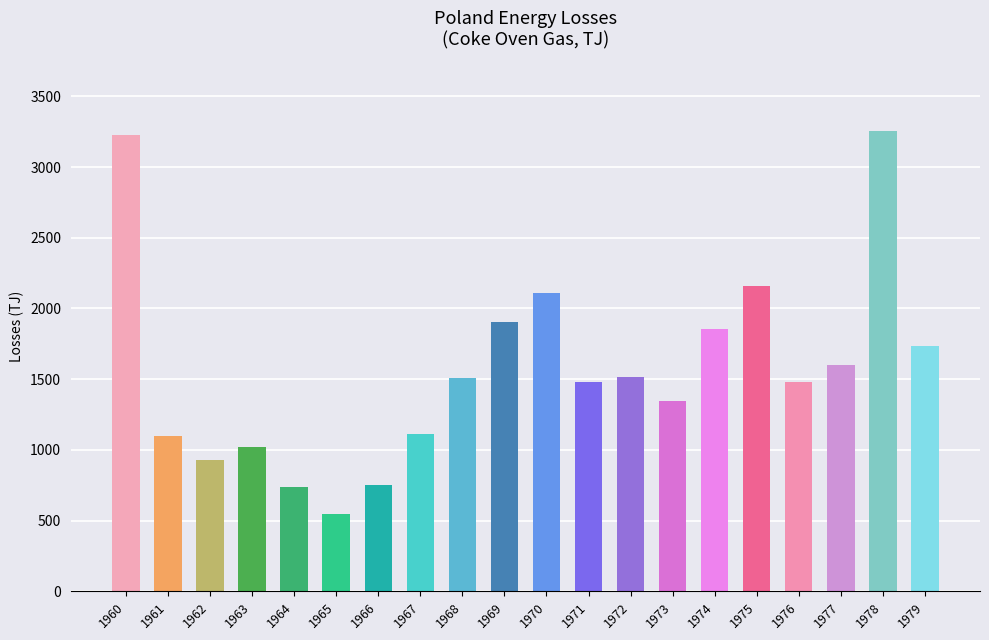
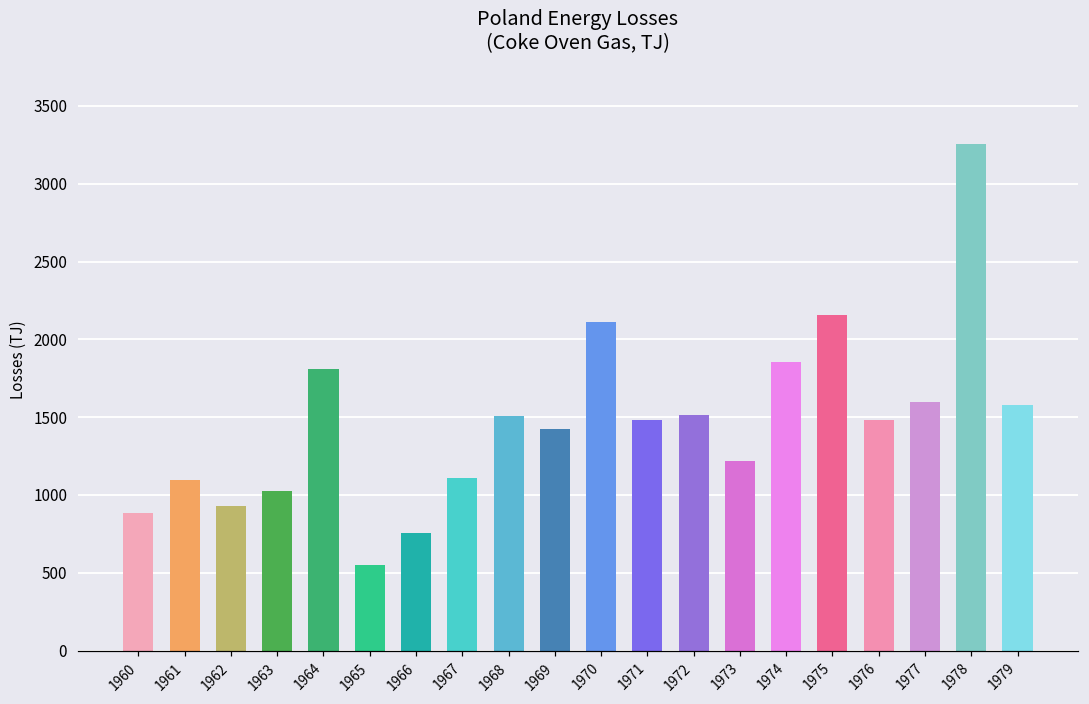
1960: 3230 -> 890
1964: 740 -> 1810
1969: 1900 -> 1420
1973: 1350 -> 1220
1979: 1740 -> 1580
